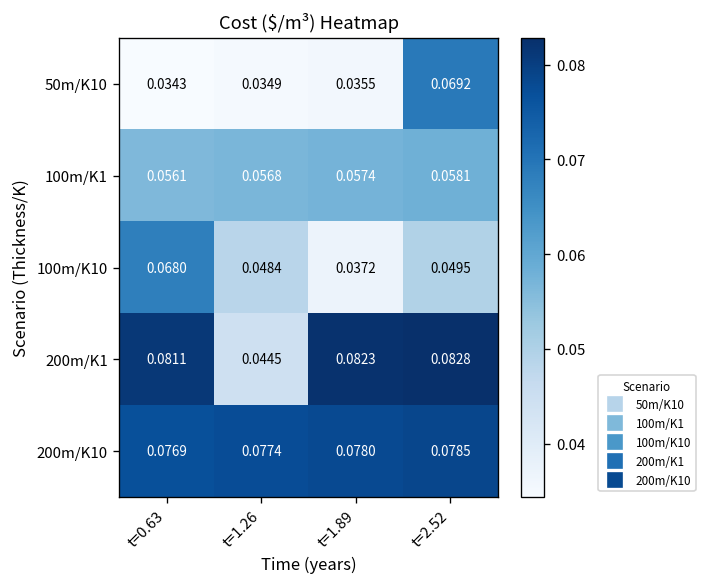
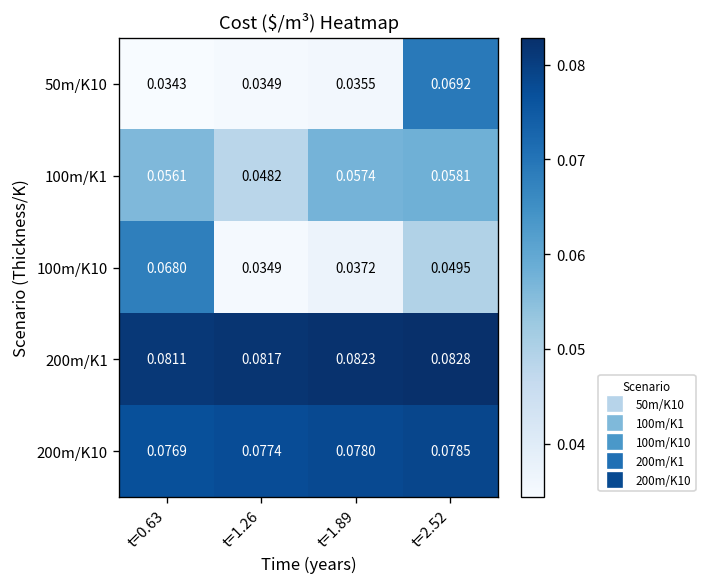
100m/K1, t=1.26: 0.0568 -> 0.0482
100m/K10, t=1.26: 0.0484 -> 0.0349
200m/K1, t=1.26: 0.0445 -> 0.0817
